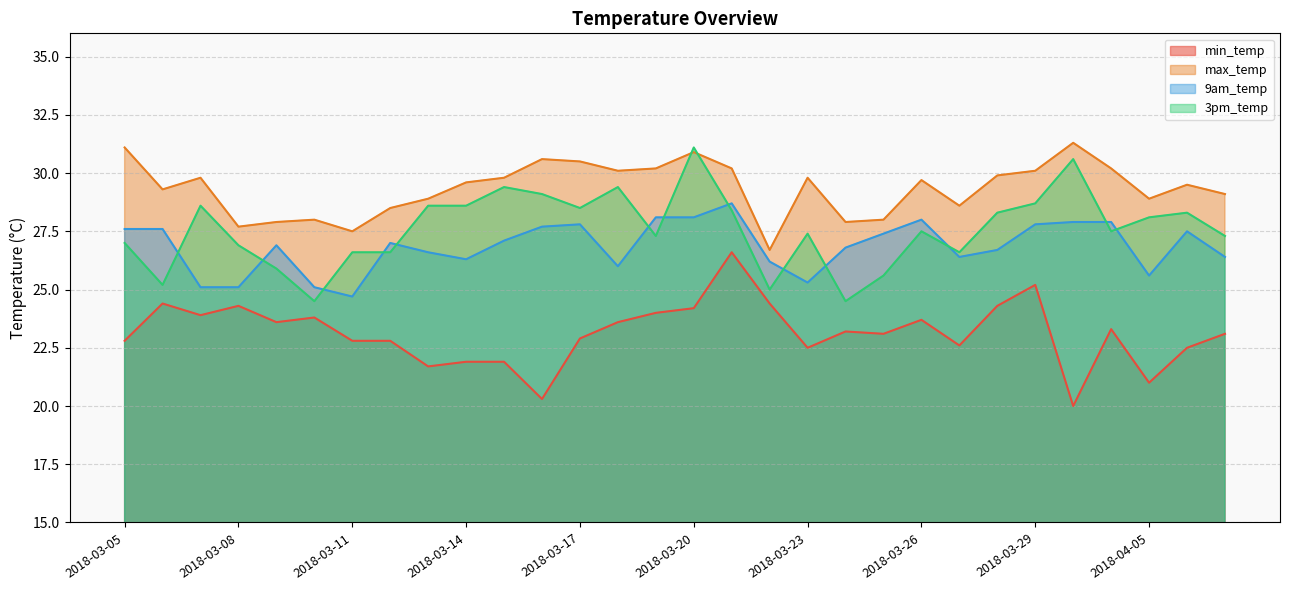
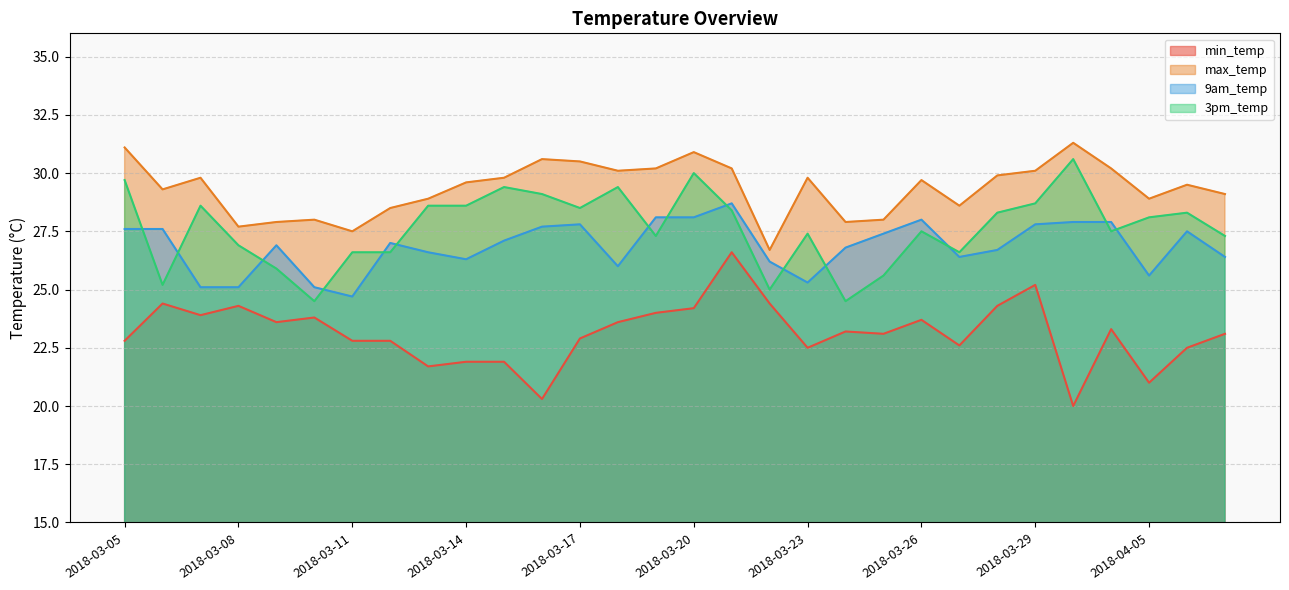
3pm_temp, 2018-03-05: 27.0 -> 29.7
3pm_temp, 2018-03-20: 31.1 -> 30.0
